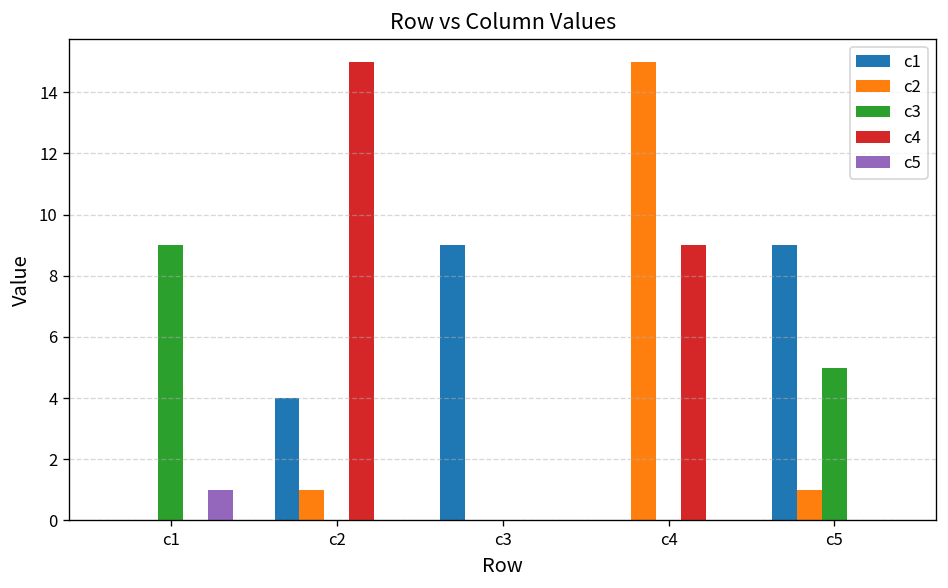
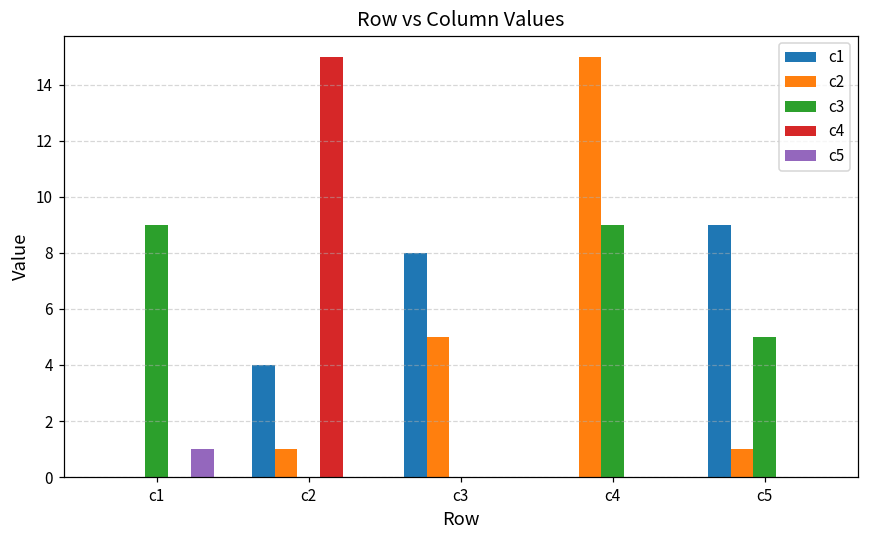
c1, c3: 9 -> 8
c2, c3: 0 -> 5
c3, c4: 0 -> 9
c4, c4: 9 -> 0
